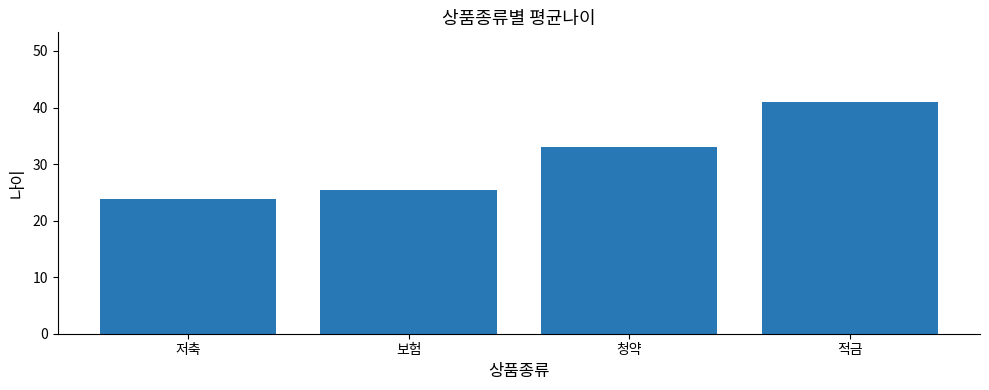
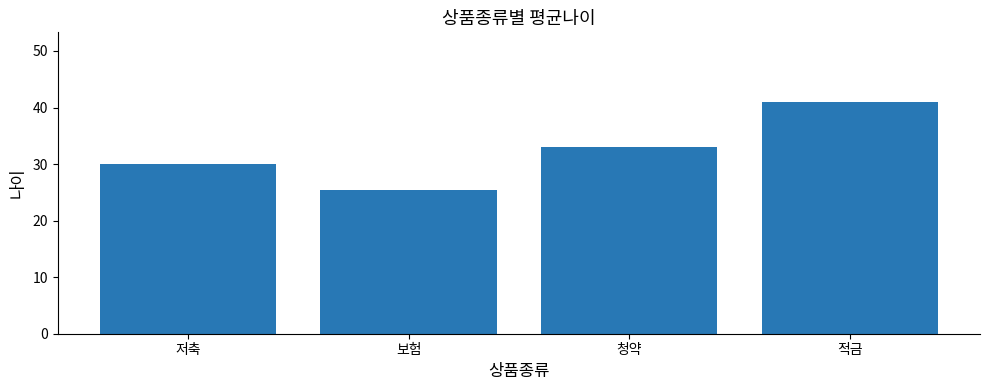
저축: 24 -> 30
